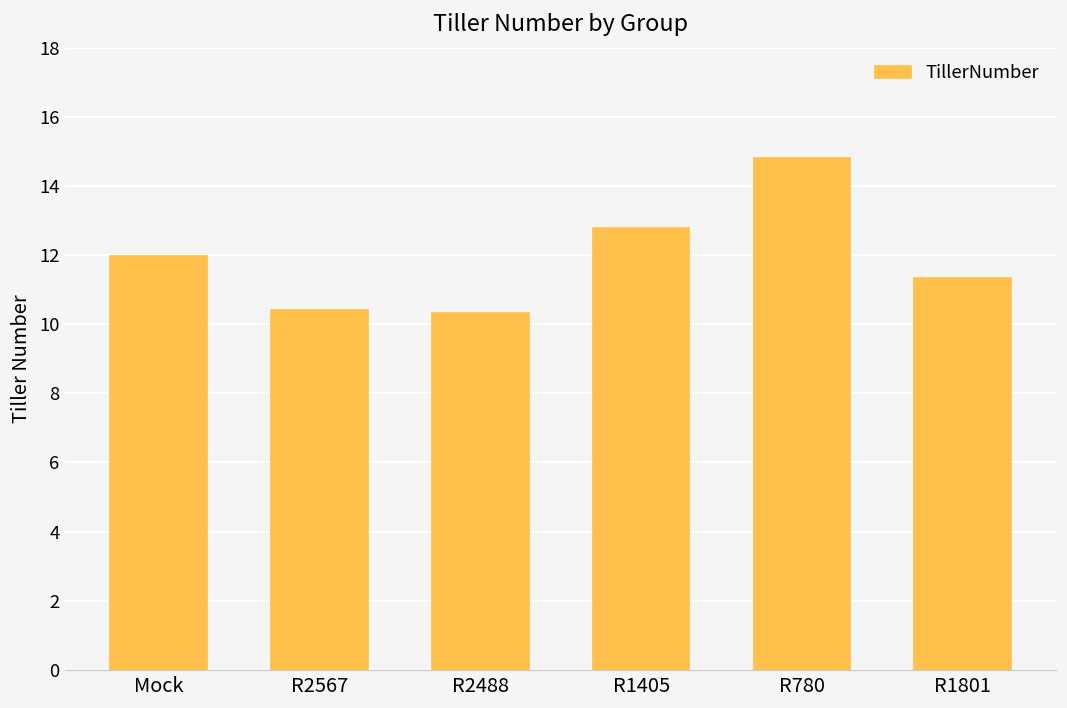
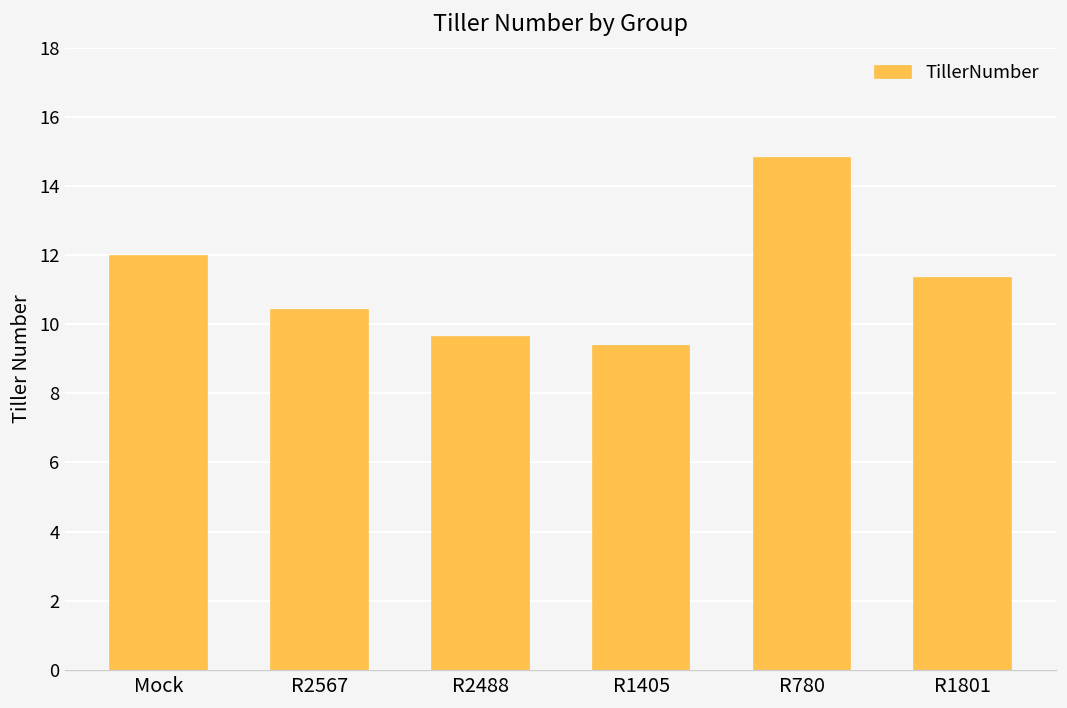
R2488: 10.3 -> 9.6
R1405: 12.8 -> 9.4
